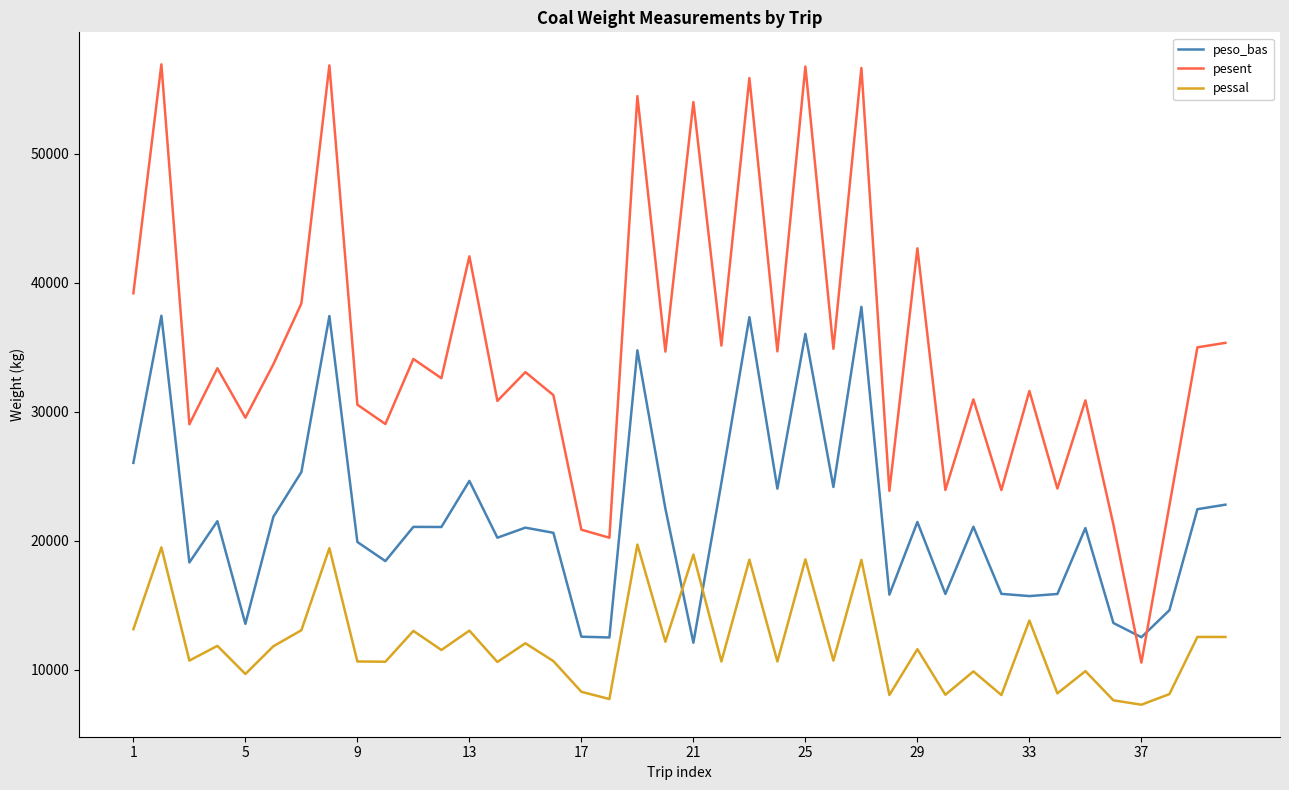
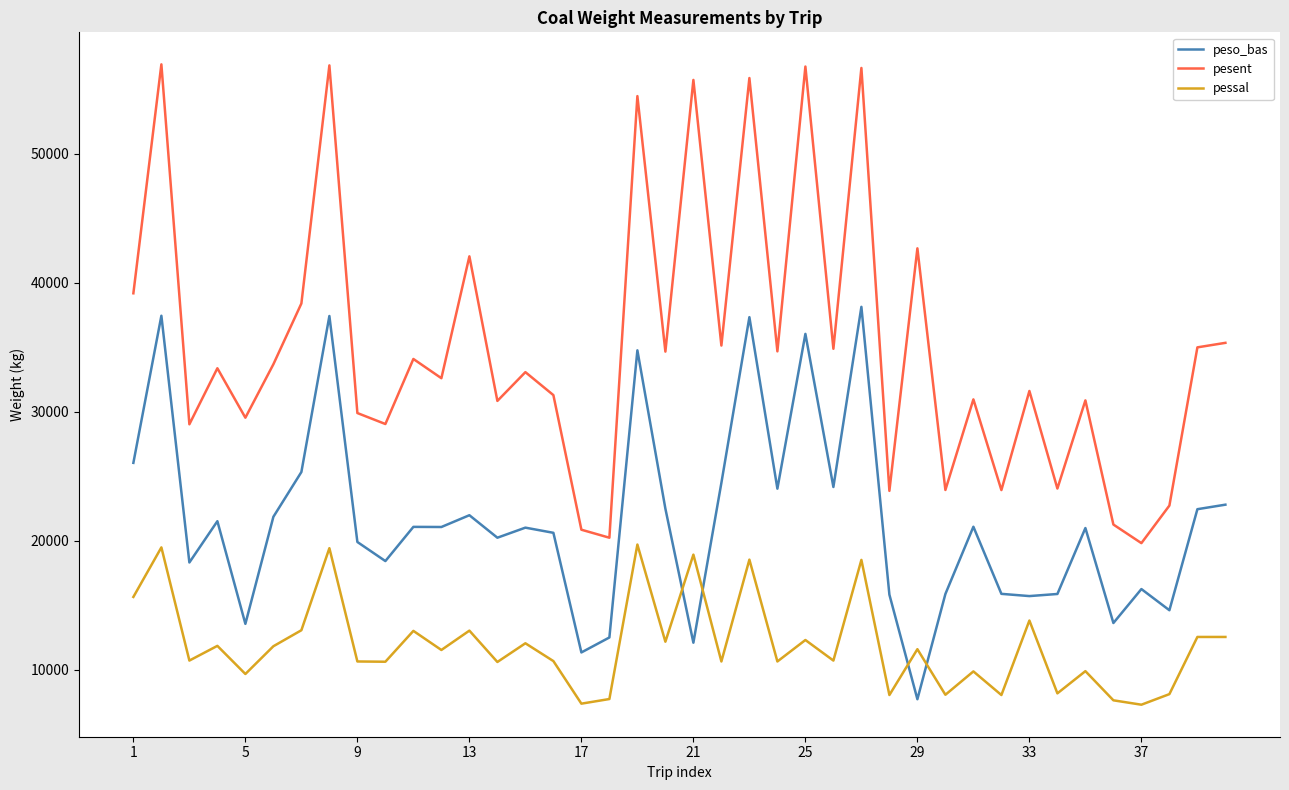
pessal, 1: 13100 -> 15600
pesent, 9: 30500 -> 29900
peso_bas, 13: 24600 -> 22000
peso_bas, 17: 12600 -> 11300
pessal, 17: 8300 -> 7400
pesent, 21: 54000 -> 55700
pessal, 25: 18600 -> 12300
peso_bas, 29: 21500 -> 7700
peso_bas, 37: 12500 -> 16300
pesent, 37: 10600 -> 19800
